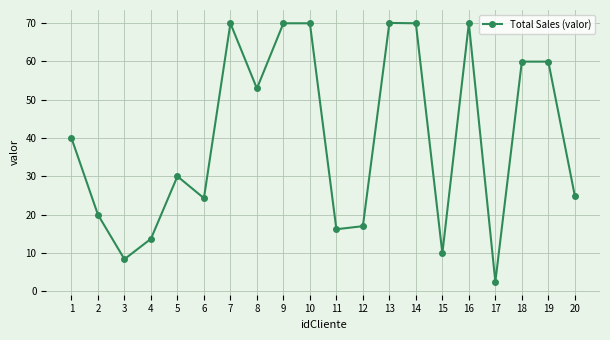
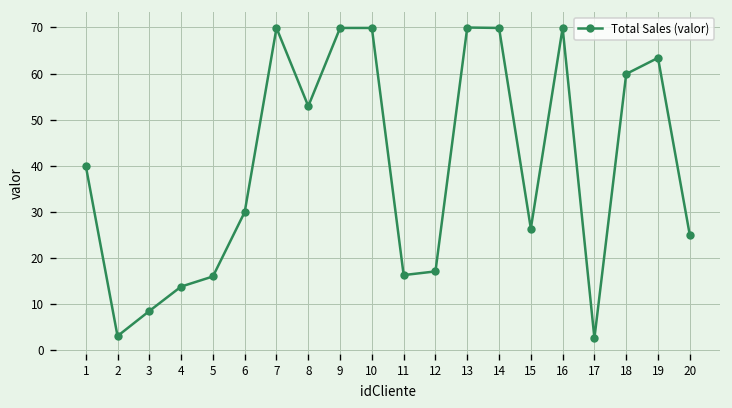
2: 20 -> 3
5: 30 -> 16
6: 24 -> 30
15: 10 -> 26
19: 60 -> 63
